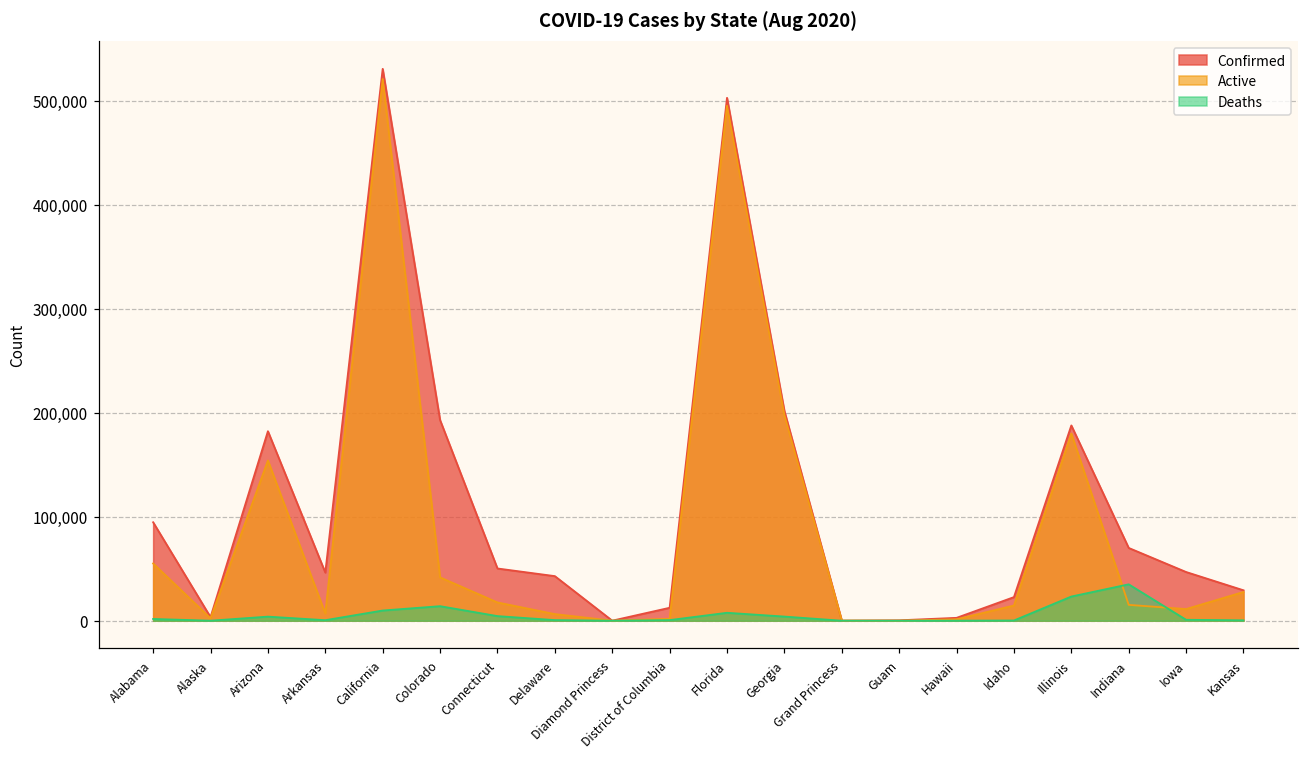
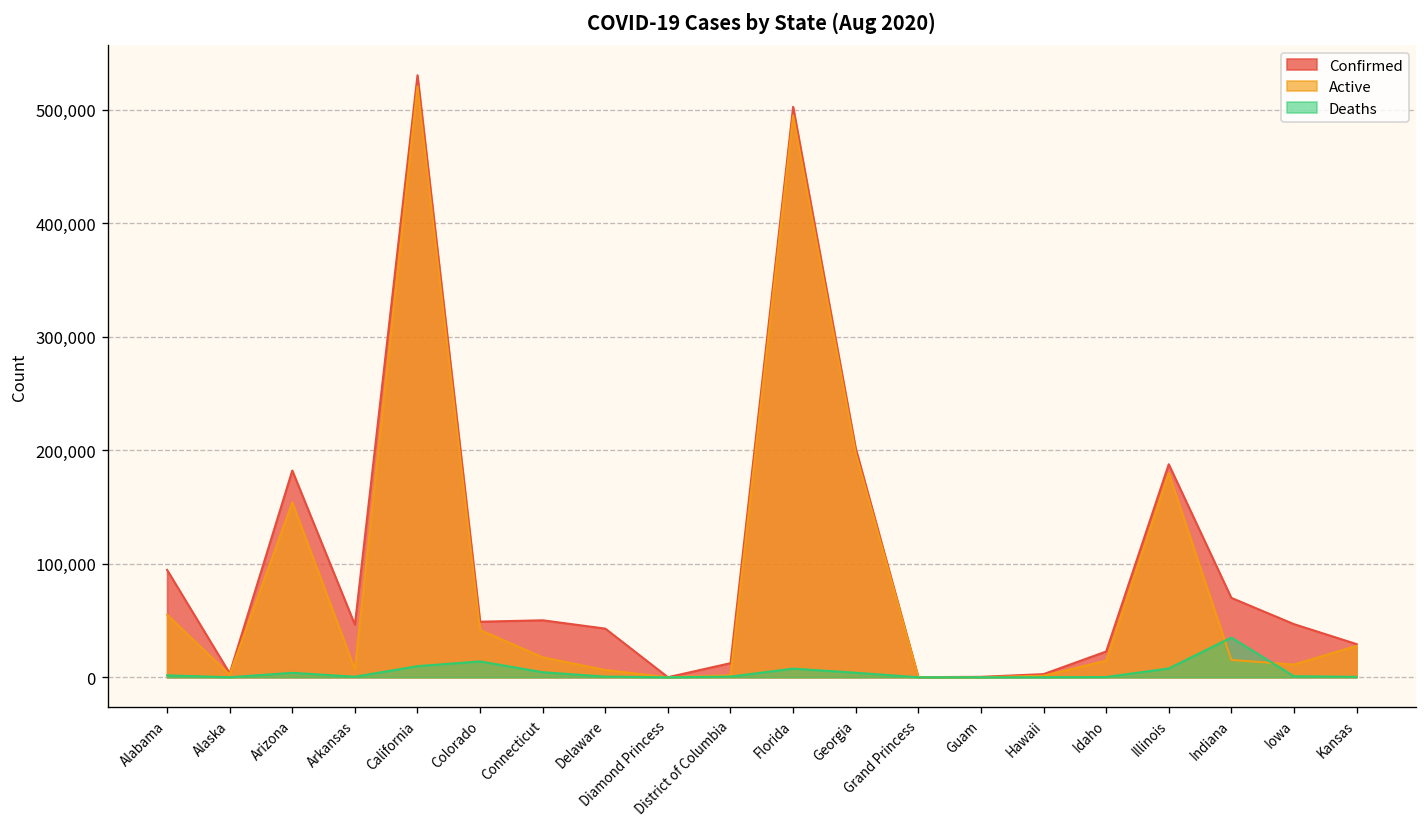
Confirmed, Colorado: 190,000 -> 50,000
Deaths, Illinois: 20,000 -> 10,000
